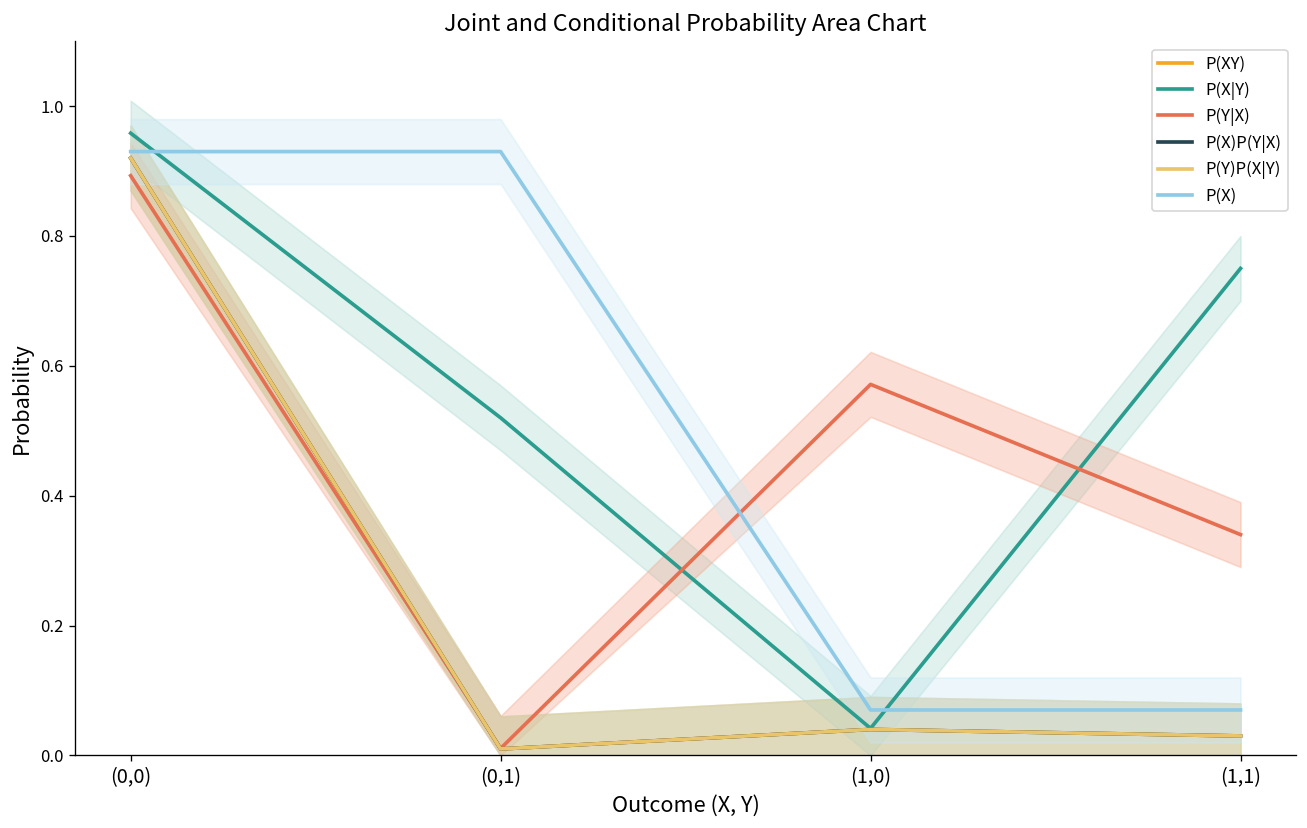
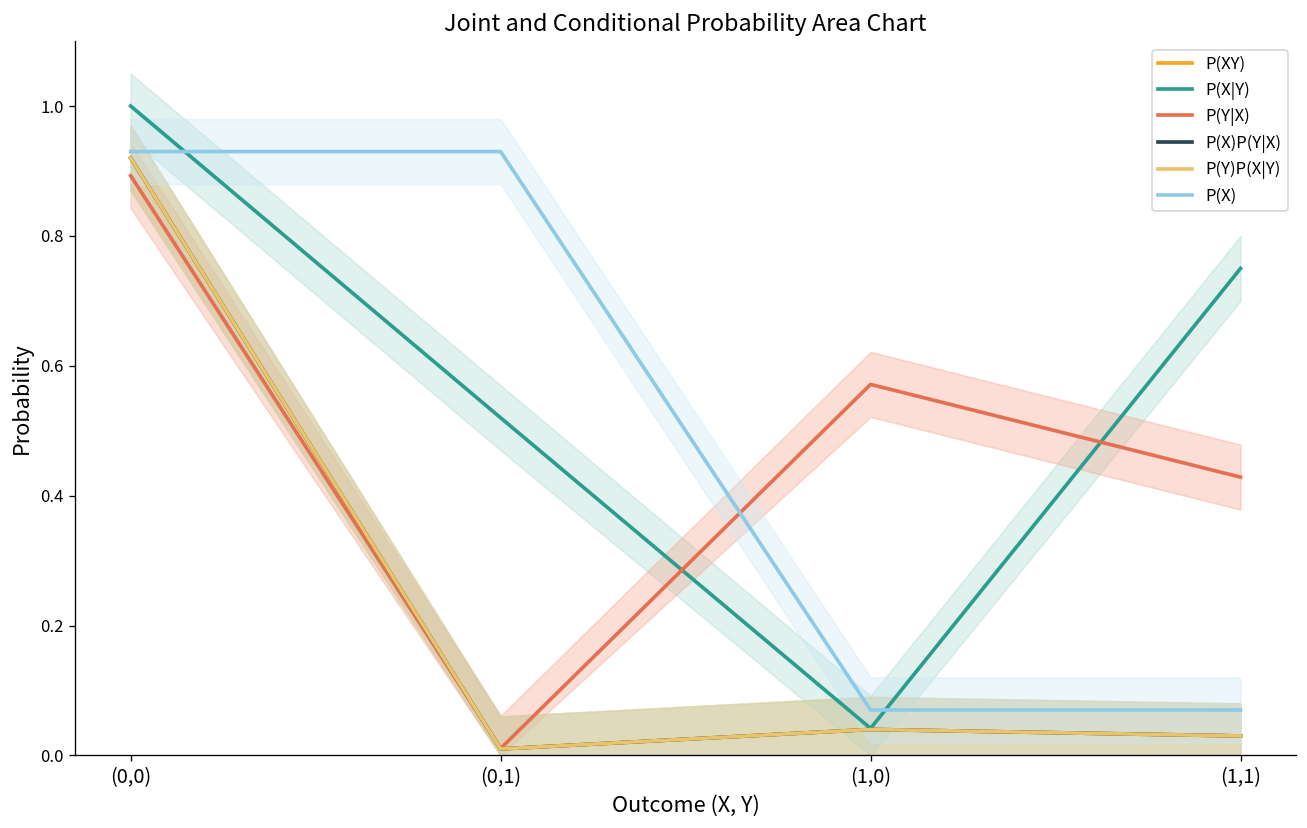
P(X|Y), (0,0): 0.96 -> 1.00
P(Y|X), (1,1): 0.34 -> 0.43
